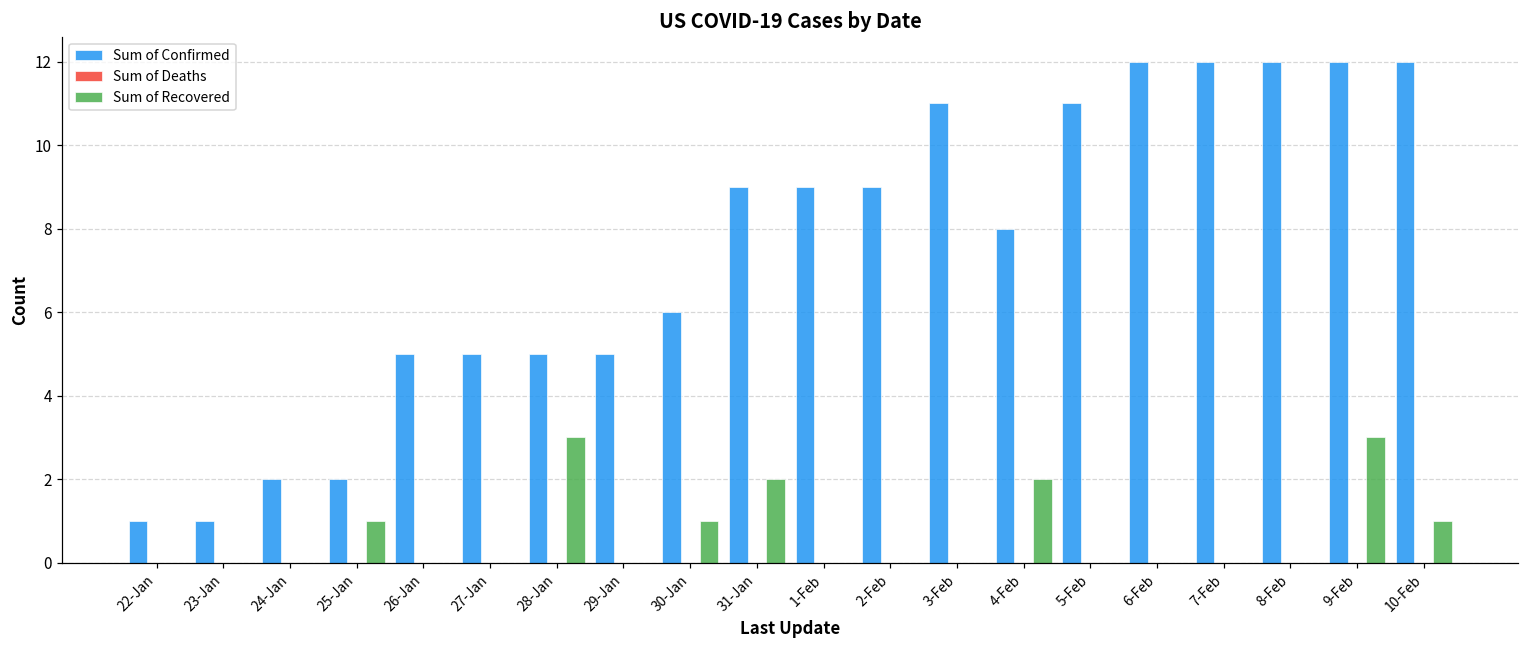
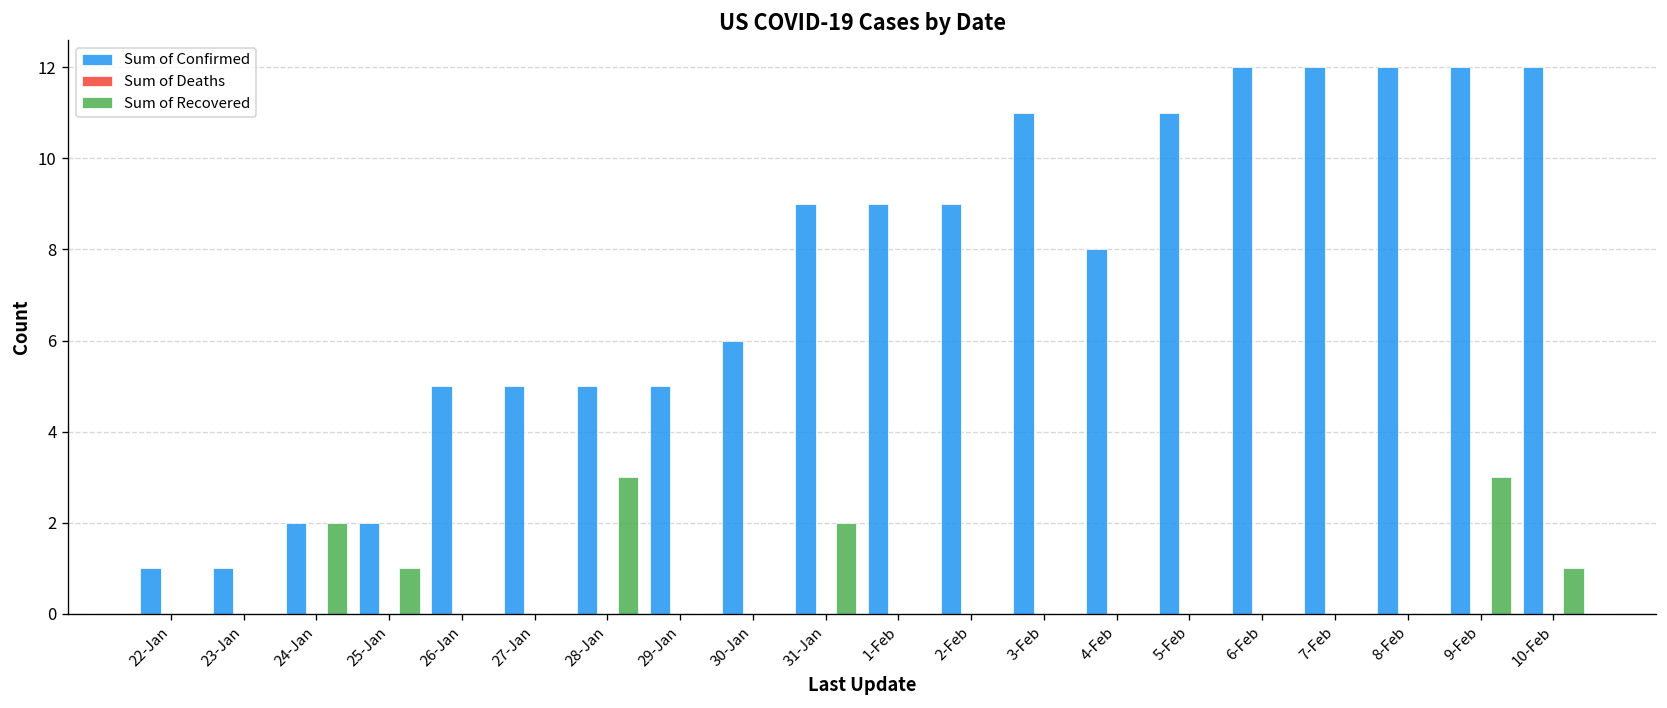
Sum of Recovered, 24-Jan: 0 -> 2
Sum of Recovered, 30-Jan: 1 -> 0
Sum of Recovered, 4-Feb: 2 -> 0
